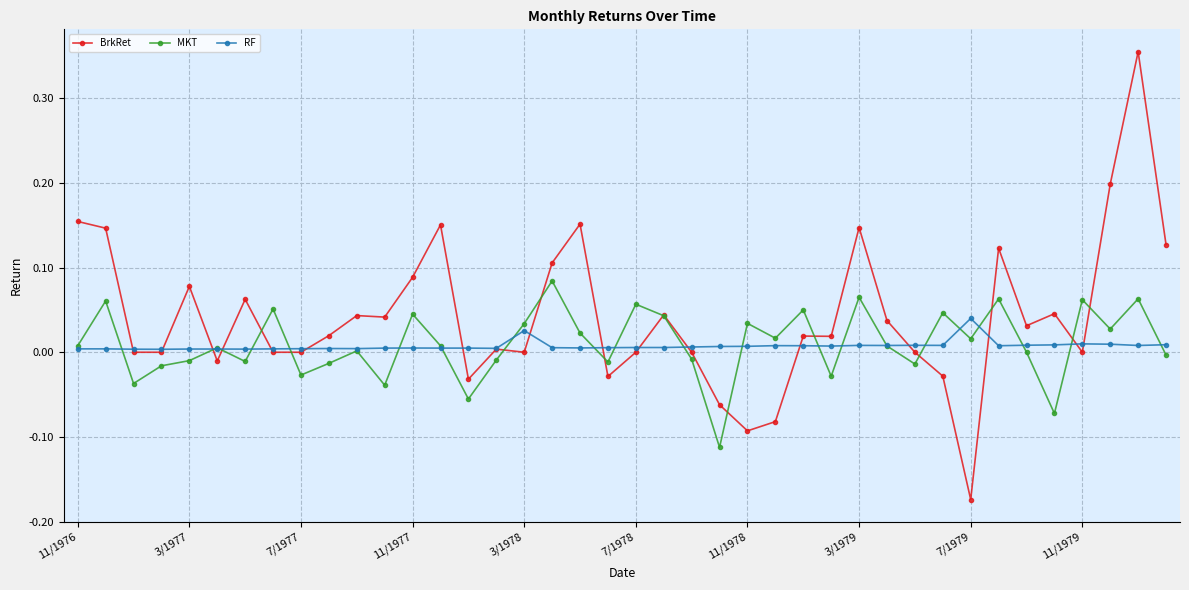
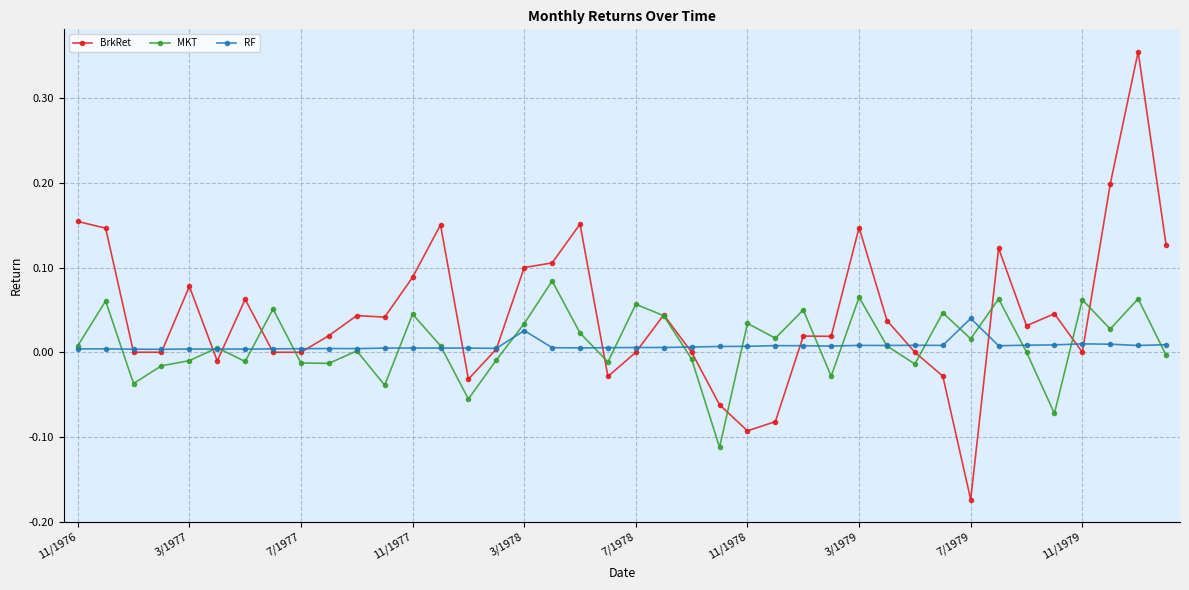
MKT, 7/1977: -0.03 -> -0.01
BrkRet, 3/1978: 0.0 -> 0.1
